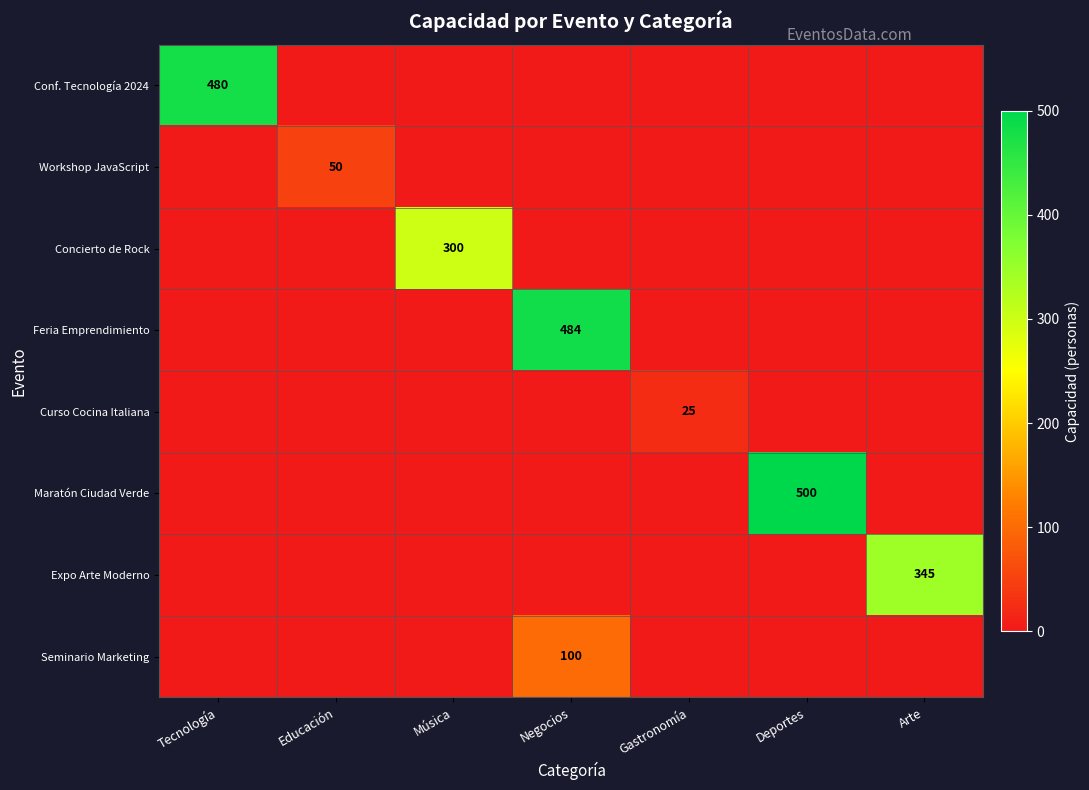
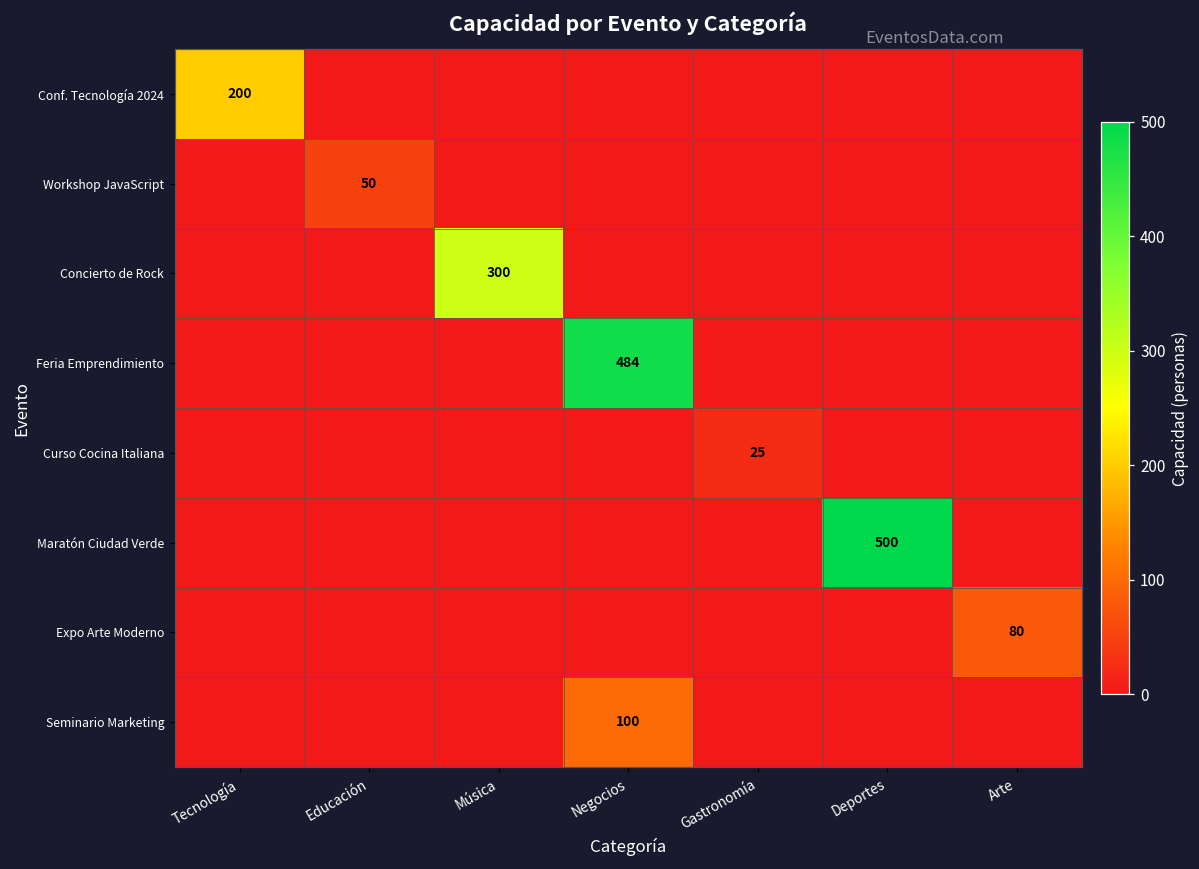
Conf. Tecnología 2024, Tecnología: 480 -> 200
Expo Arte Moderno, Arte: 345 -> 80
